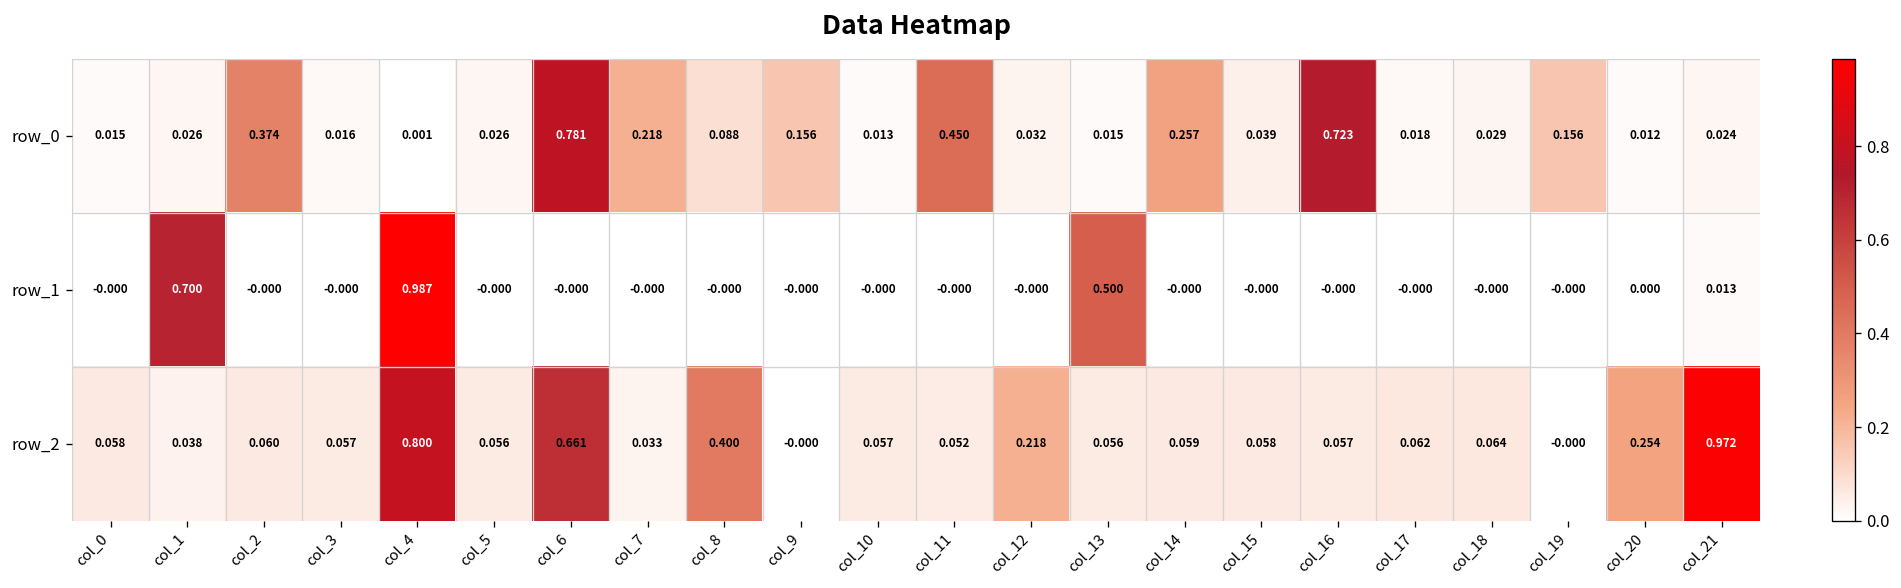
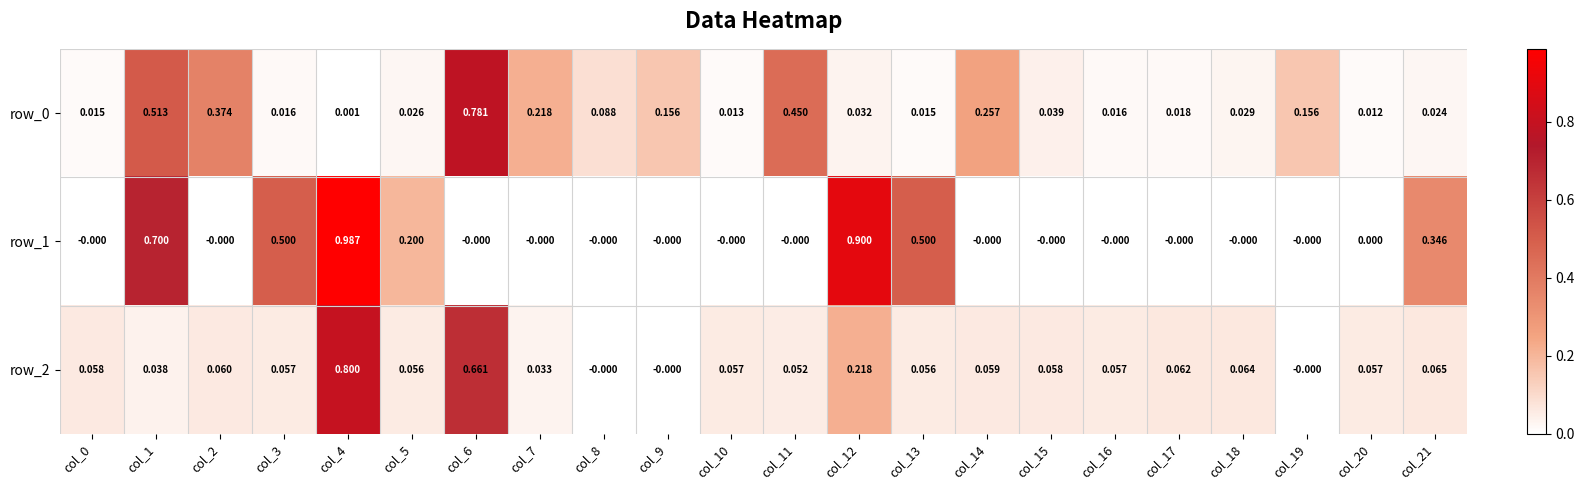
row_0, col_1: 0.026 -> 0.513
row_0, col_16: 0.723 -> 0.016
row_1, col_3: -0.000 -> 0.500
row_1, col_5: -0.000 -> 0.200
row_1, col_12: -0.000 -> 0.900
row_1, col_21: 0.013 -> 0.346
row_2, col_8: 0.400 -> -0.000
row_2, col_20: 0.254 -> 0.057
row_2, col_21: 0.972 -> 0.065
